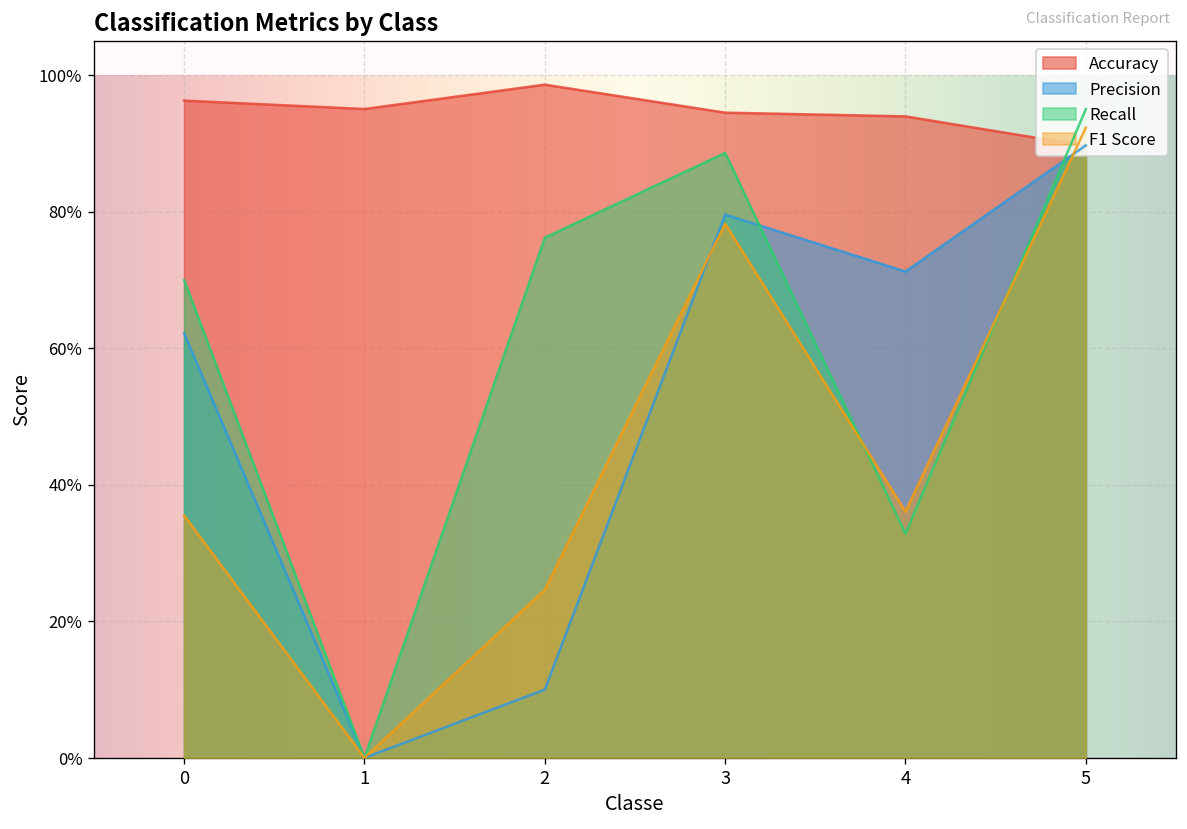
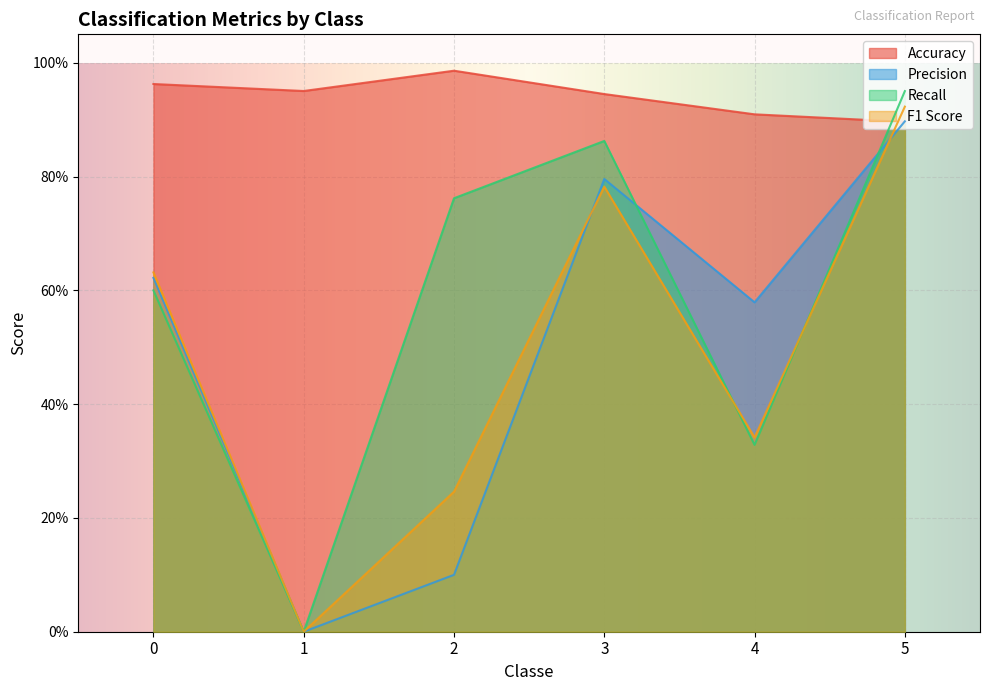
Recall, 0: 70% -> 60%
F1 Score, 0: 36% -> 63%
Recall, 3: 89% -> 86%
Accuracy, 4: 94% -> 91%
Precision, 4: 71% -> 58%
F1 Score, 4: 36% -> 34%
